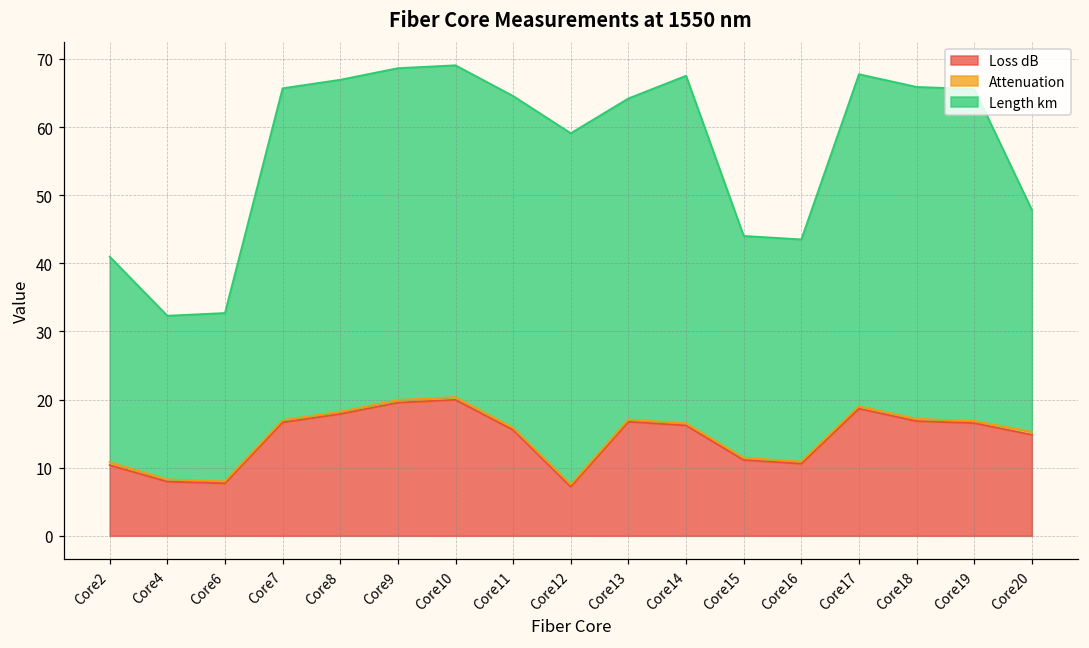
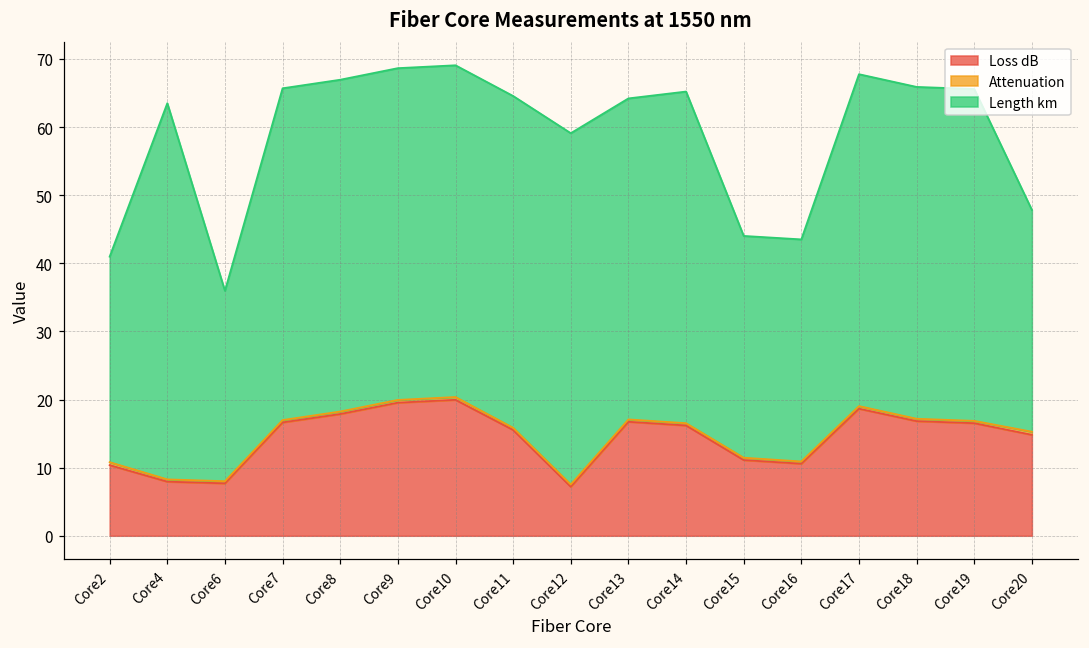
Length km, Core4: 24 -> 55
Length km, Core6: 25 -> 28
Length km, Core14: 51 -> 49
